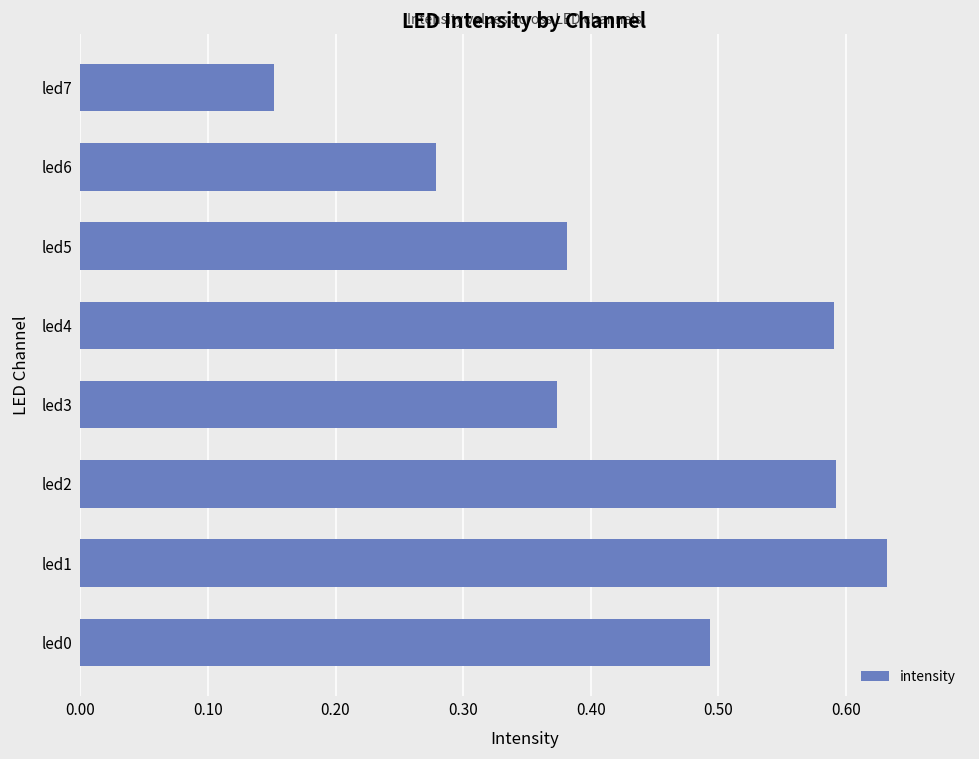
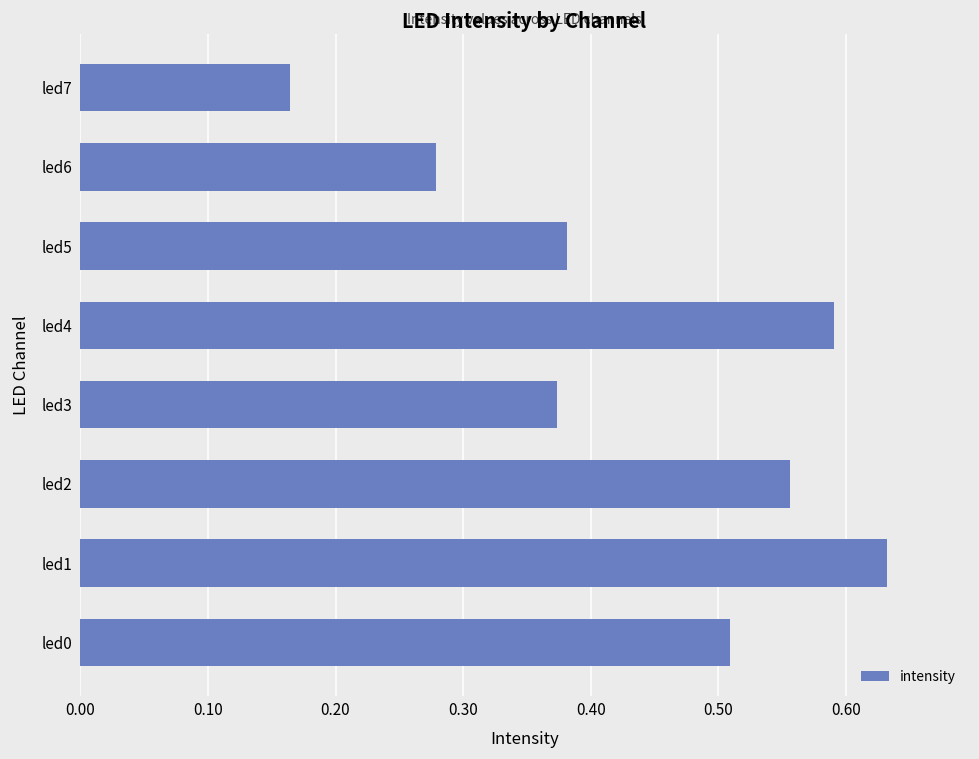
led7: 0.152 -> 0.164
led2: 0.592 -> 0.556
led0: 0.493 -> 0.509
